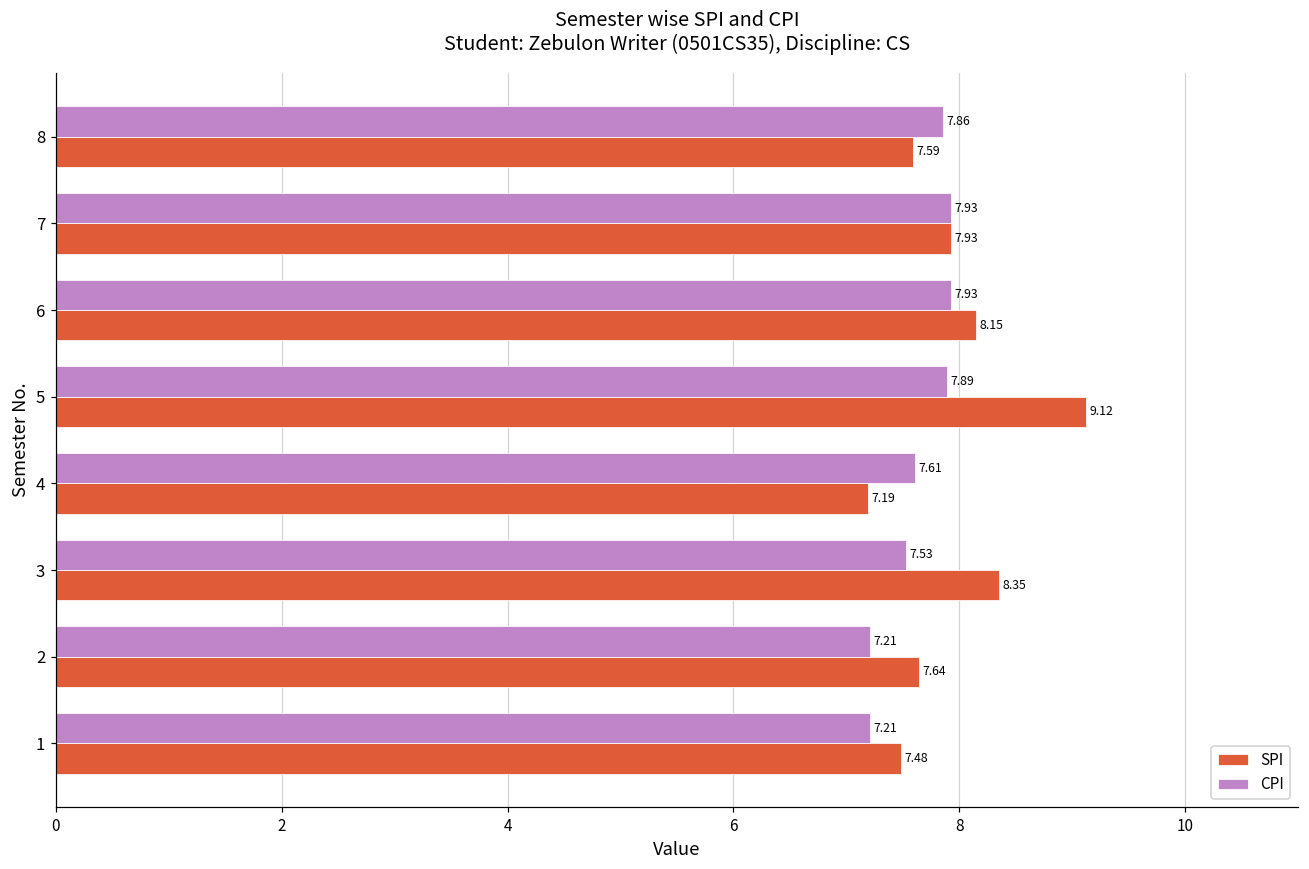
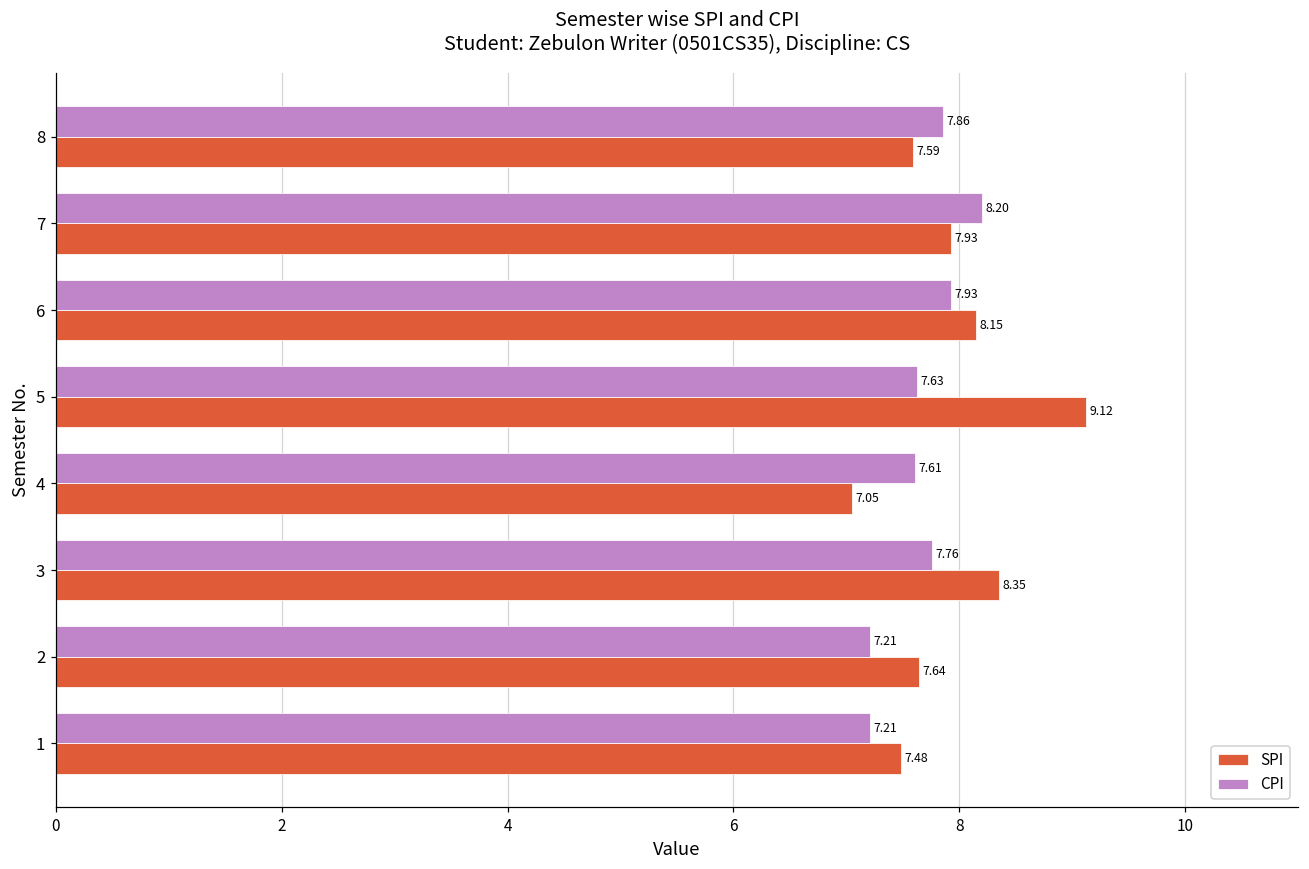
CPI, 7: 7.93 -> 8.20
CPI, 5: 7.89 -> 7.63
SPI, 4: 7.19 -> 7.05
CPI, 3: 7.53 -> 7.76
